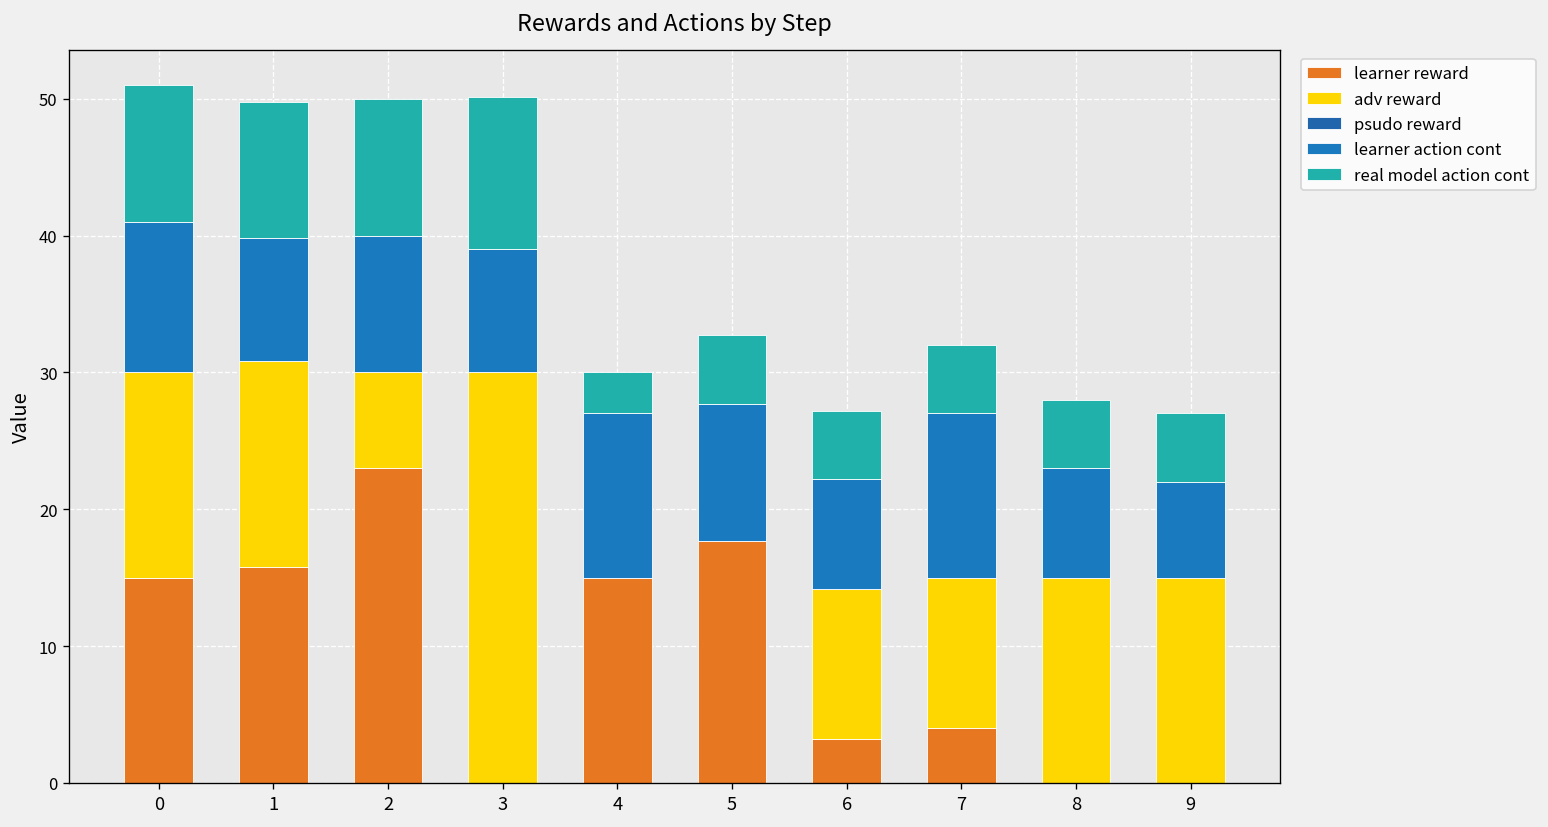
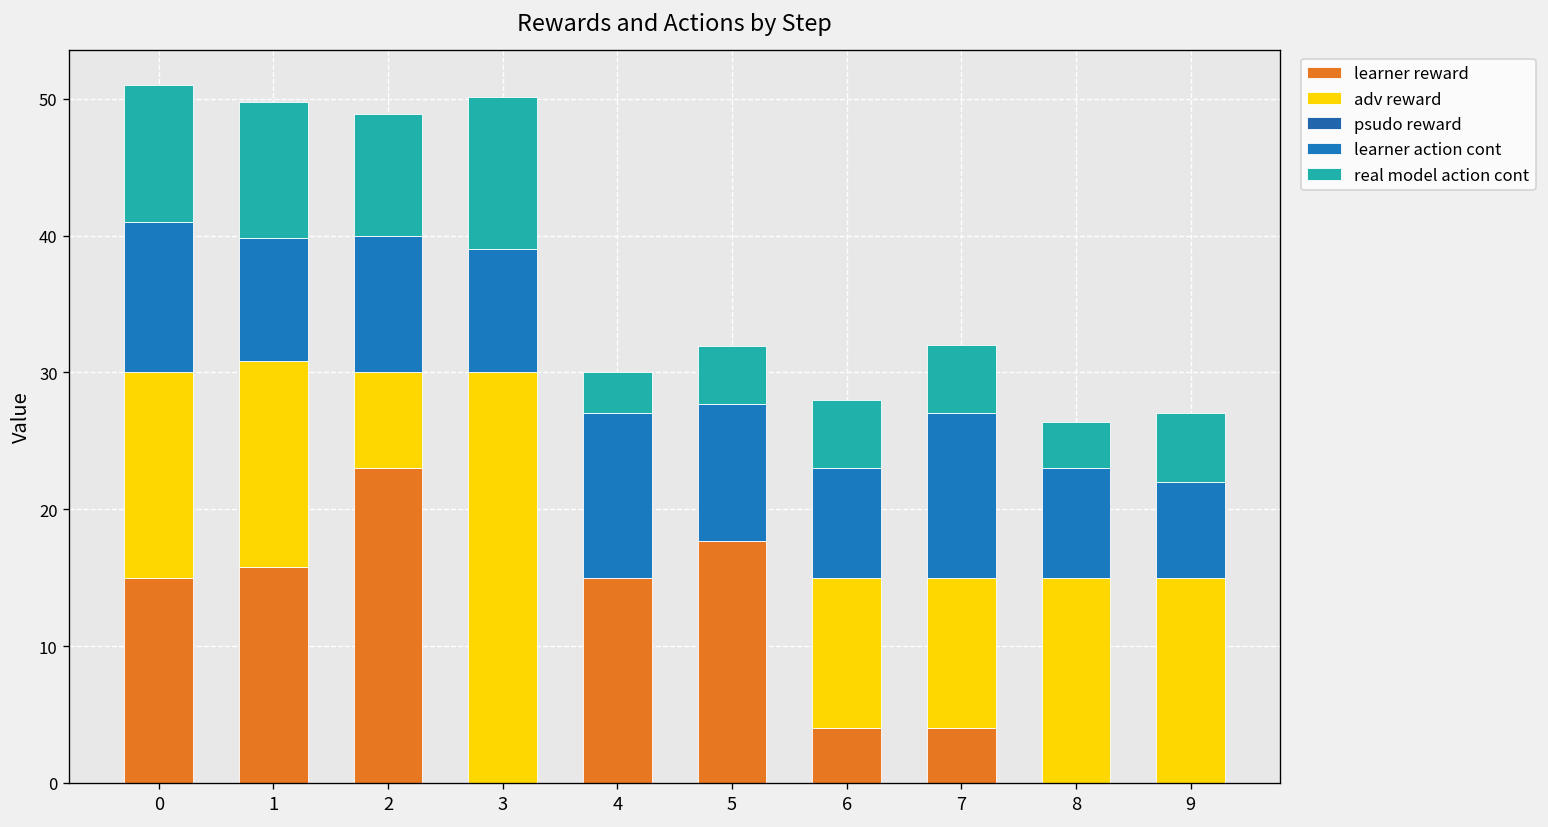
real model action cont, 2: 10.0 -> 8.9
real model action cont, 5: 5.0 -> 4.2
learner reward, 6: 3.2 -> 4.0
real model action cont, 8: 5.0 -> 3.4
